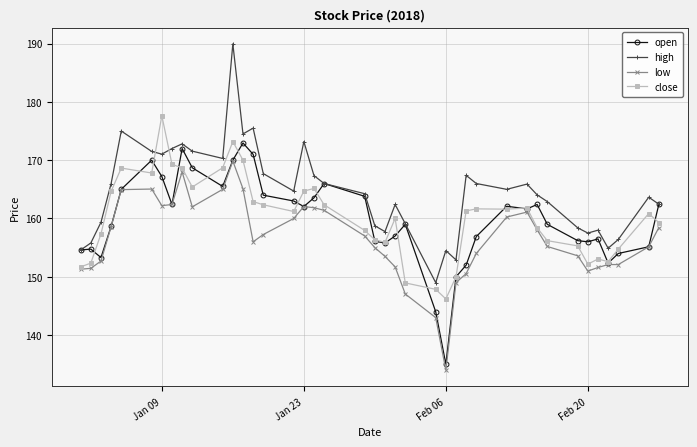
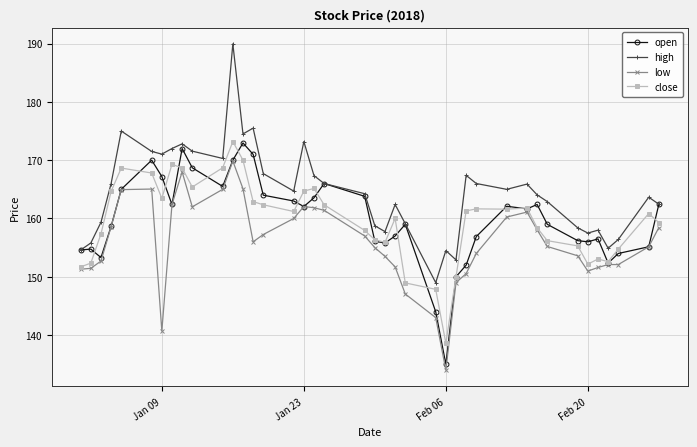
low, Jan 09: 162 -> 141
close, Jan 09: 178 -> 163
close, Feb 06: 146 -> 139
